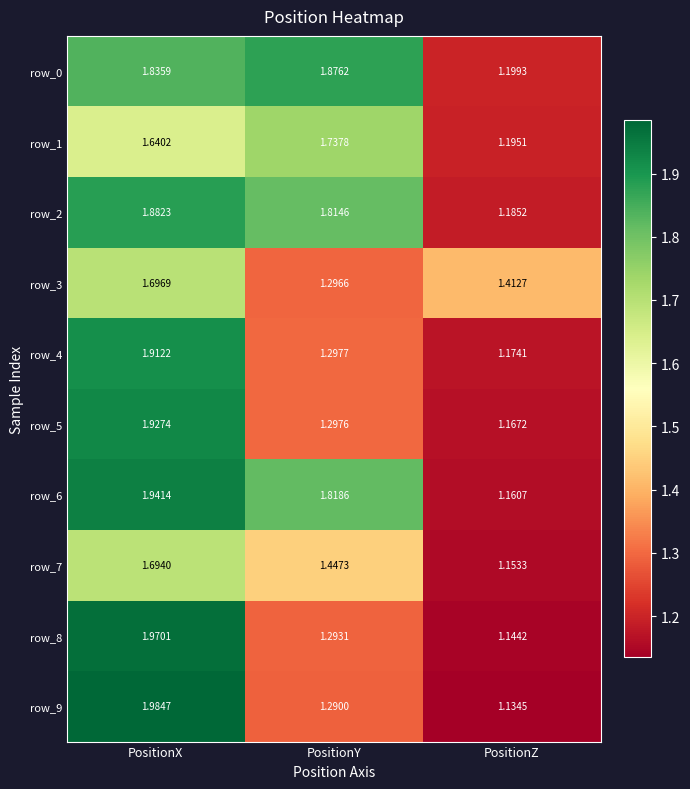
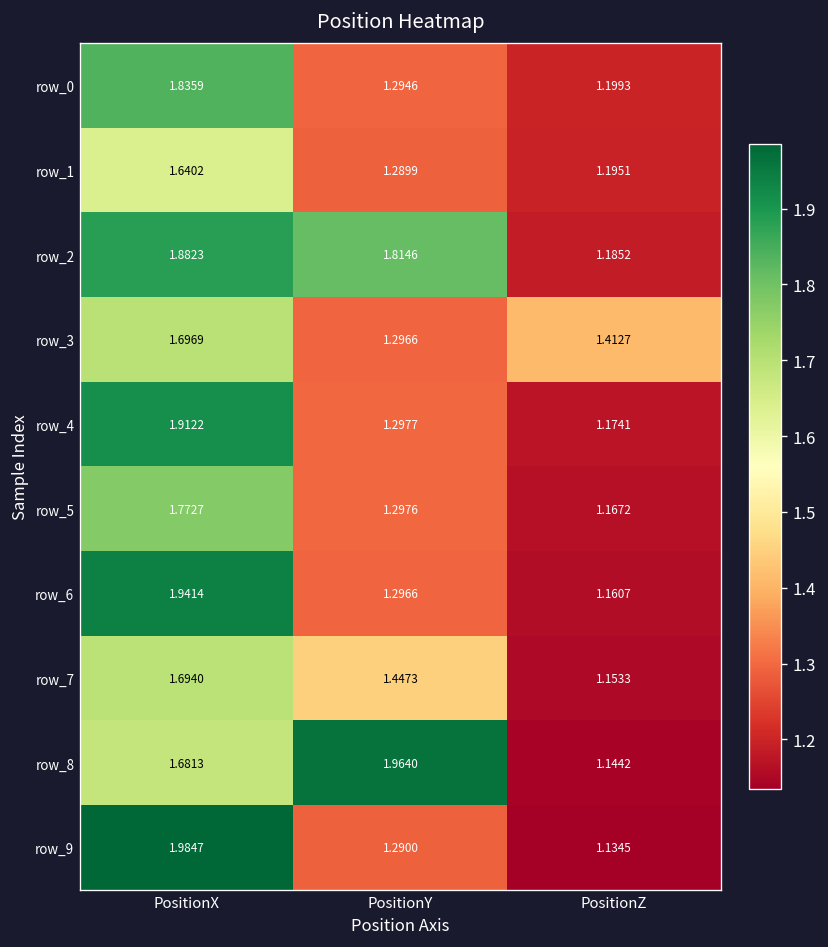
row_0, PositionY: 1.8762 -> 1.2946
row_1, PositionY: 1.7378 -> 1.2899
row_5, PositionX: 1.9274 -> 1.7727
row_6, PositionY: 1.8186 -> 1.2966
row_8, PositionX: 1.9701 -> 1.6813
row_8, PositionY: 1.2931 -> 1.9640
